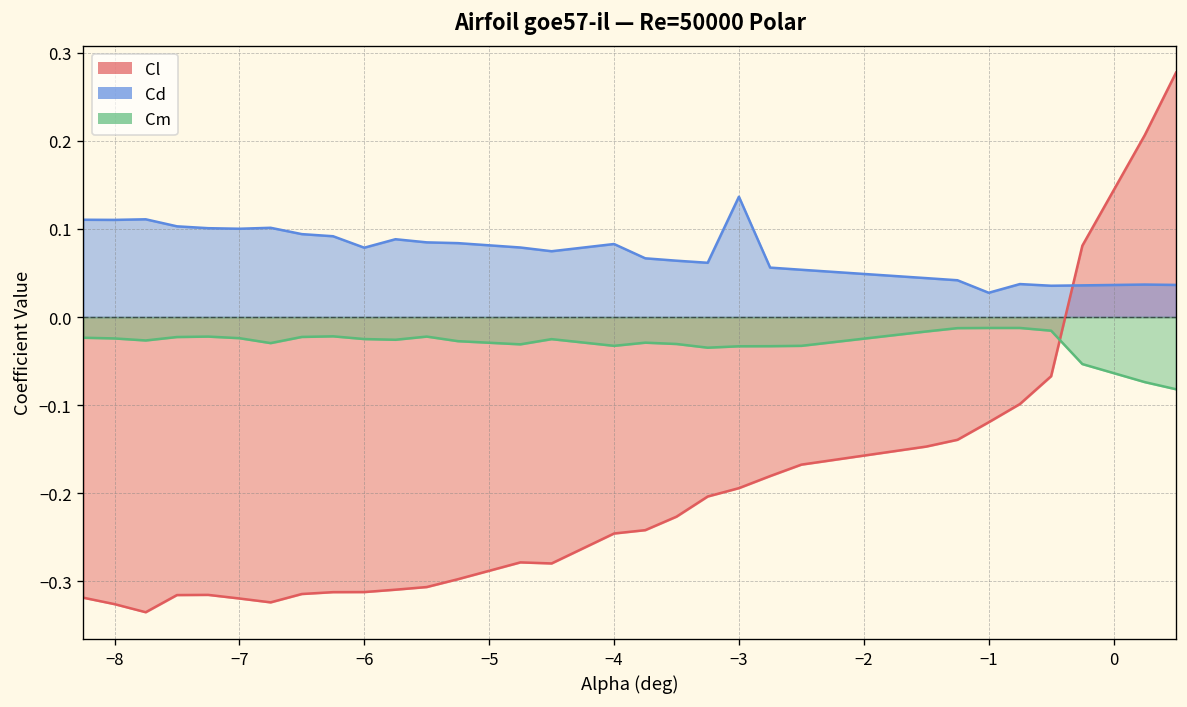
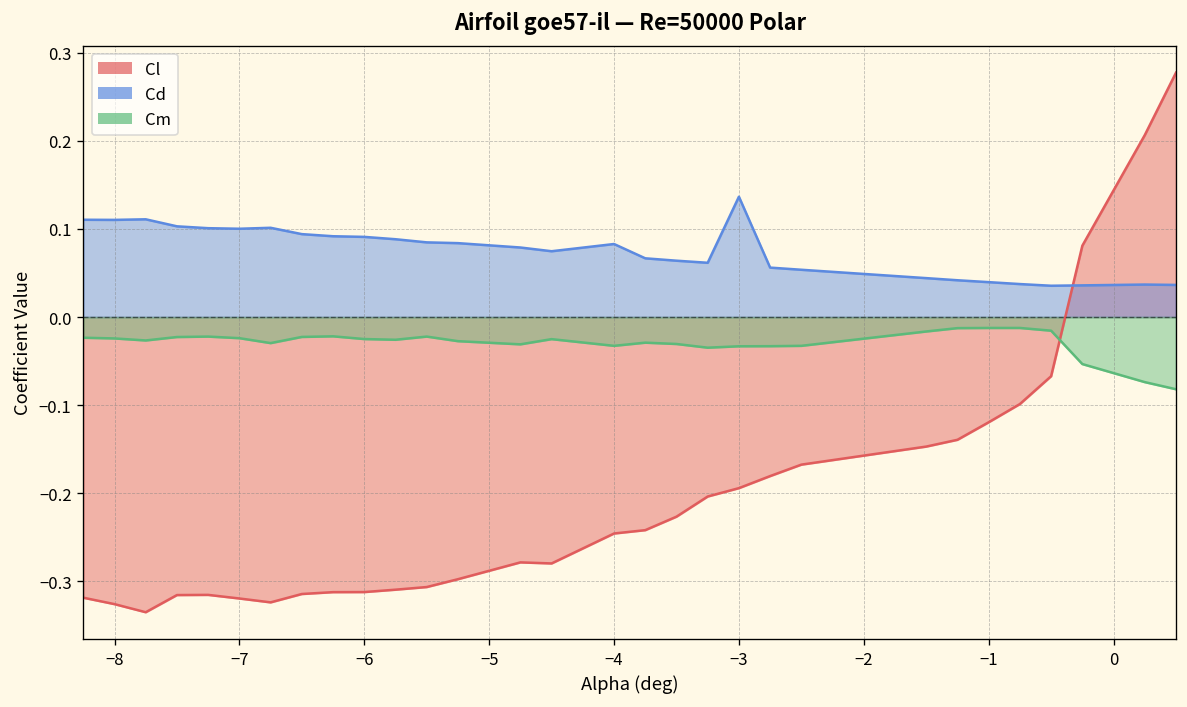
Cd, −6: 0.08 -> 0.09
Cd, −1: 0.03 -> 0.04
